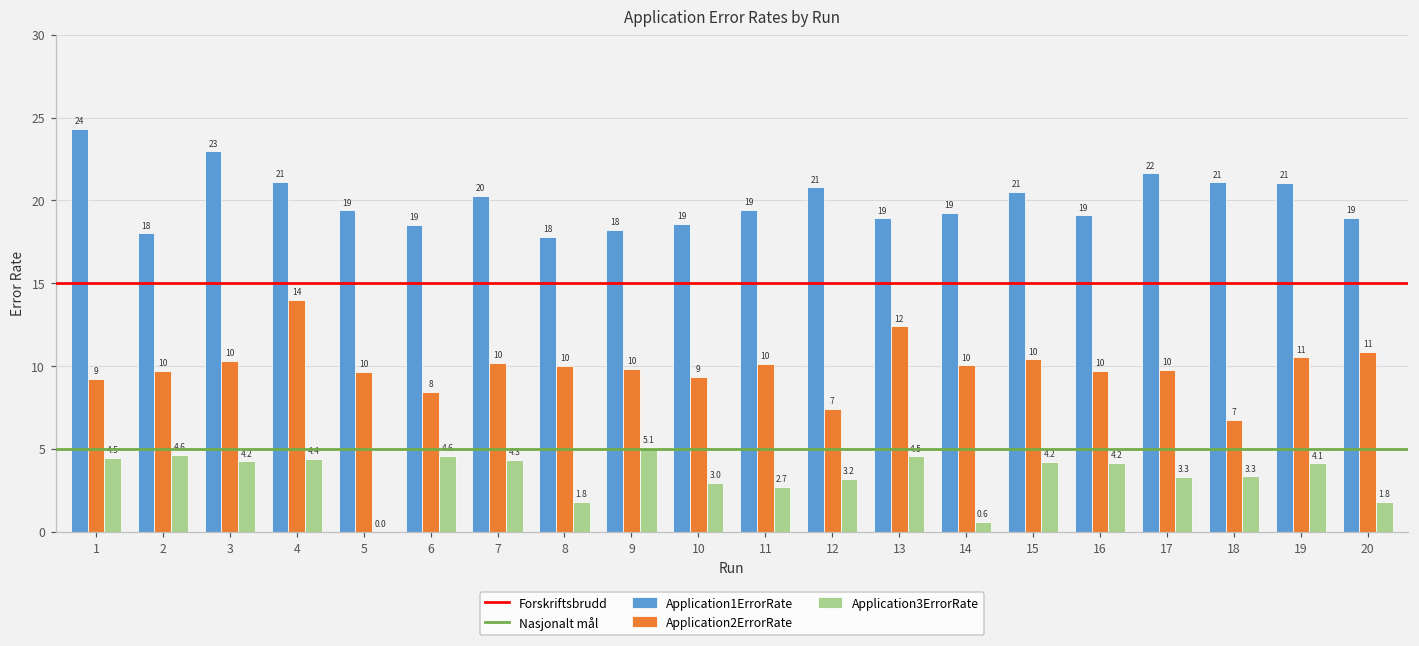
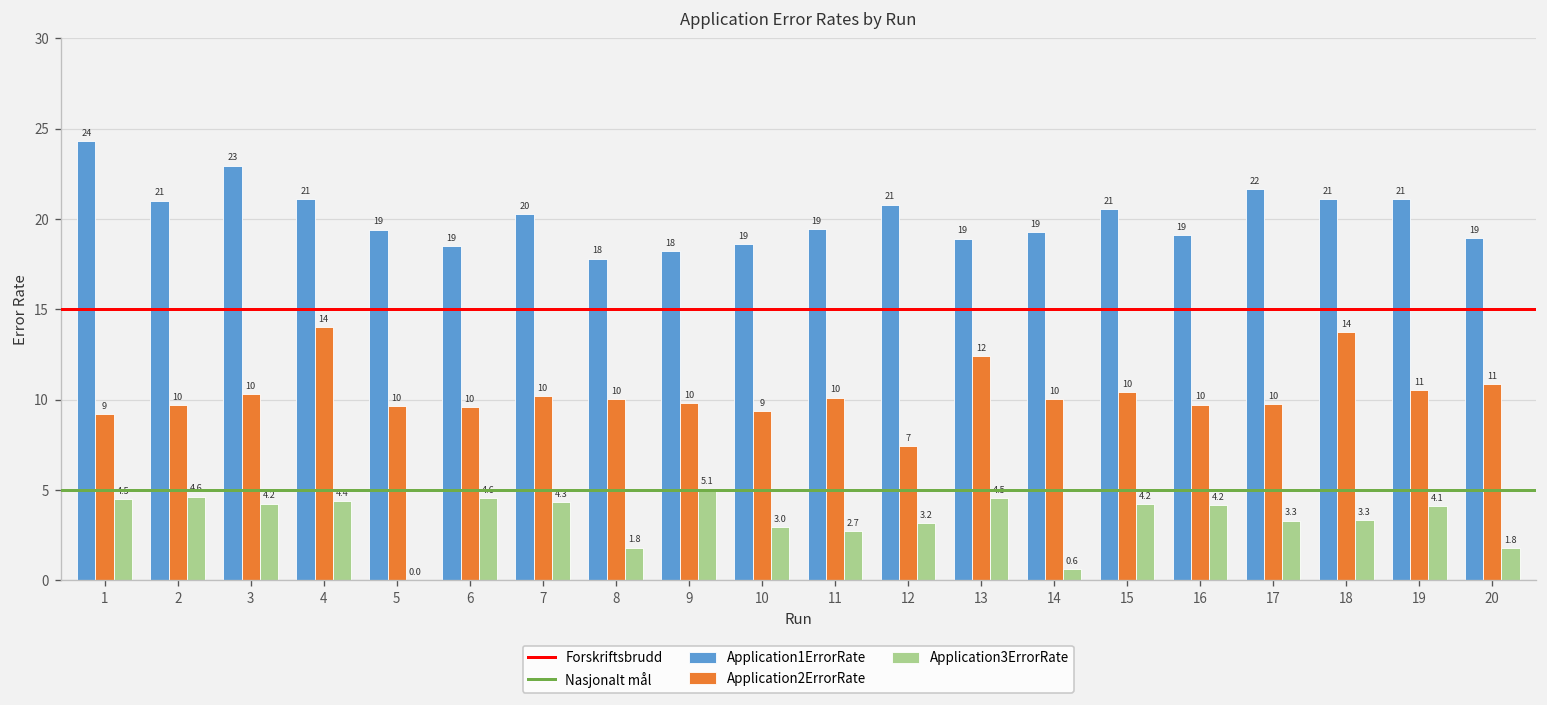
Application1ErrorRate, 2: 18 -> 21
Application2ErrorRate, 6: 8 -> 10
Application2ErrorRate, 18: 7 -> 14
